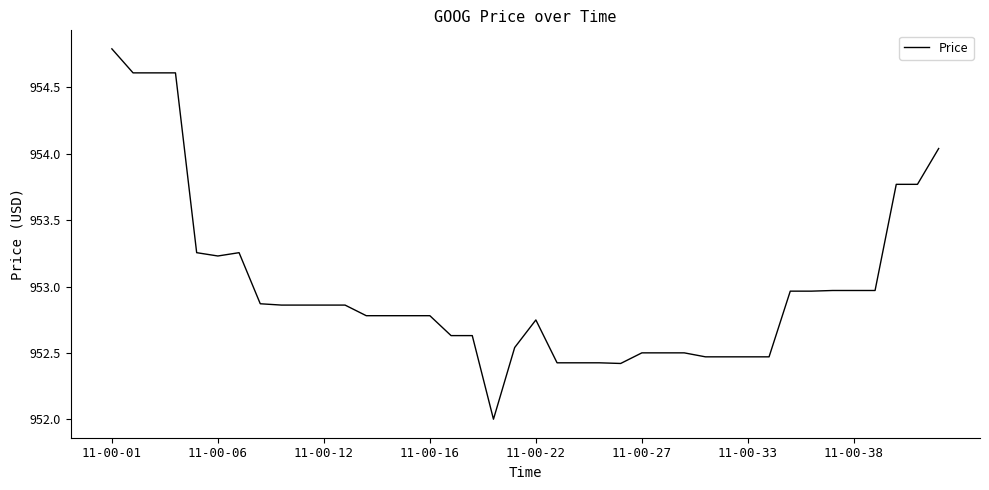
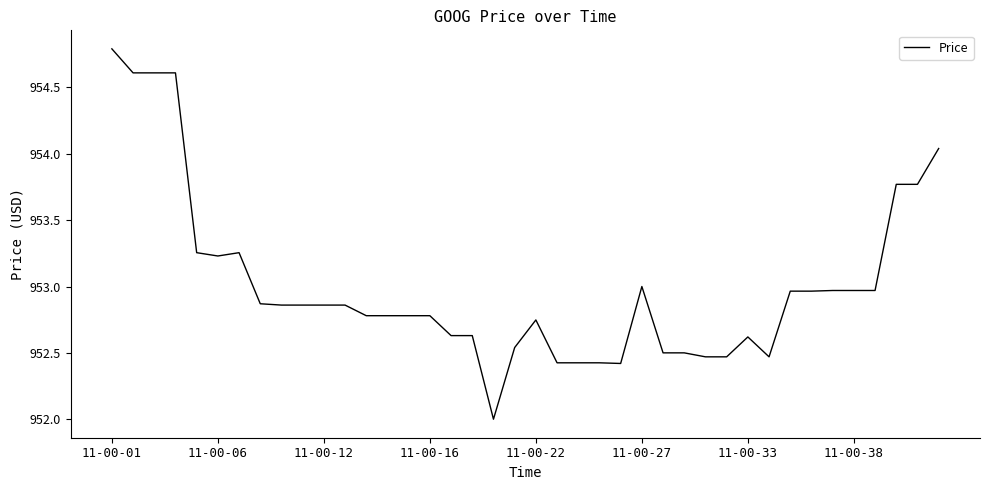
11-00-27: 952.5 -> 953.0
11-00-33: 952.47 -> 952.62
